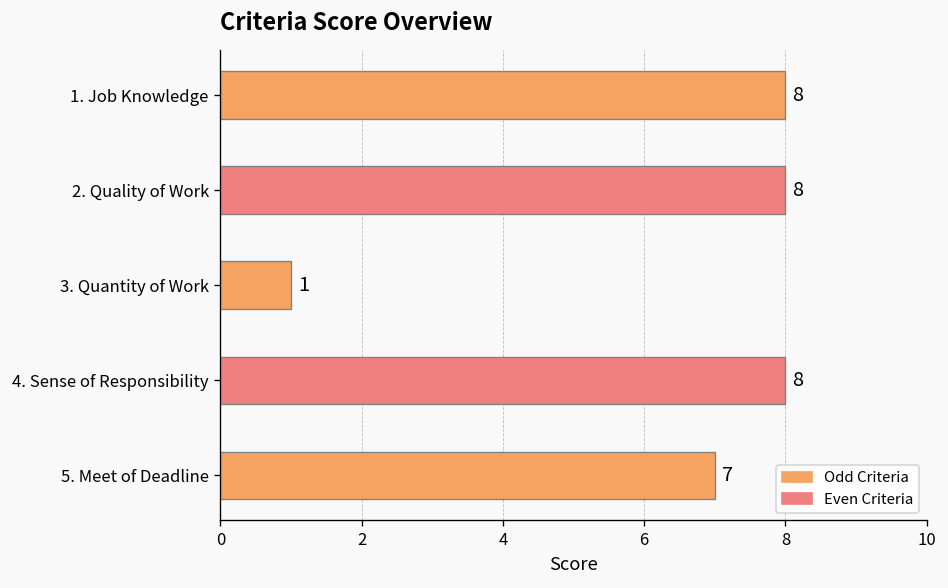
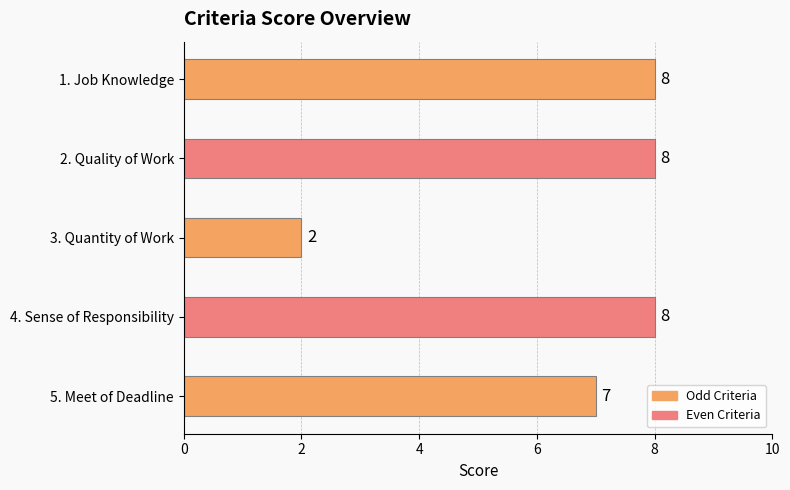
3. Quantity of Work: 1 -> 2
